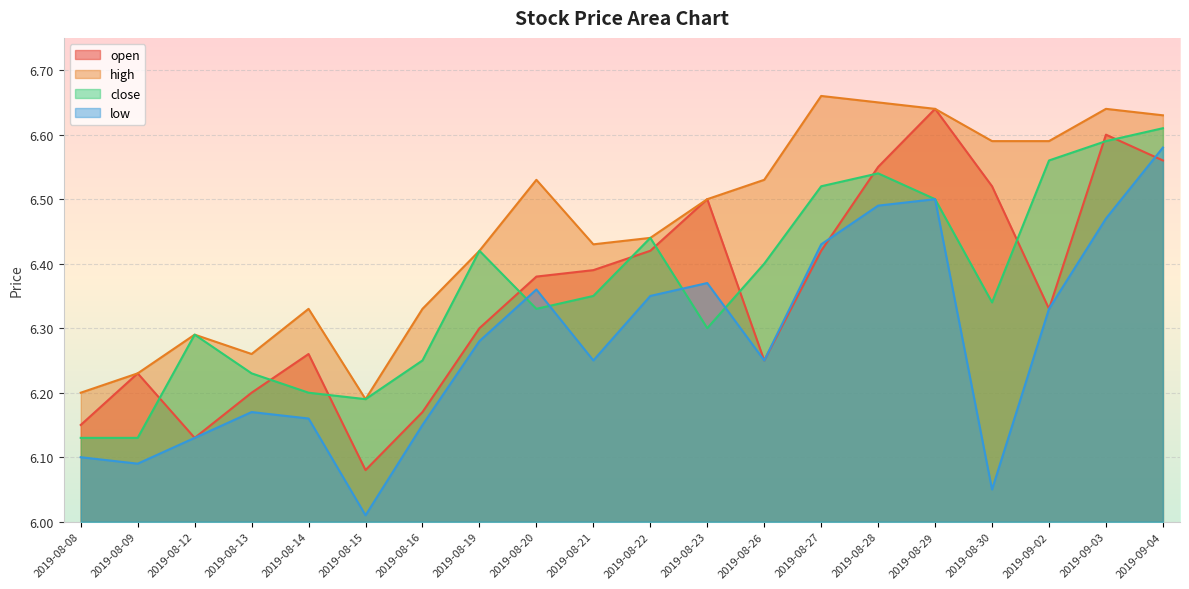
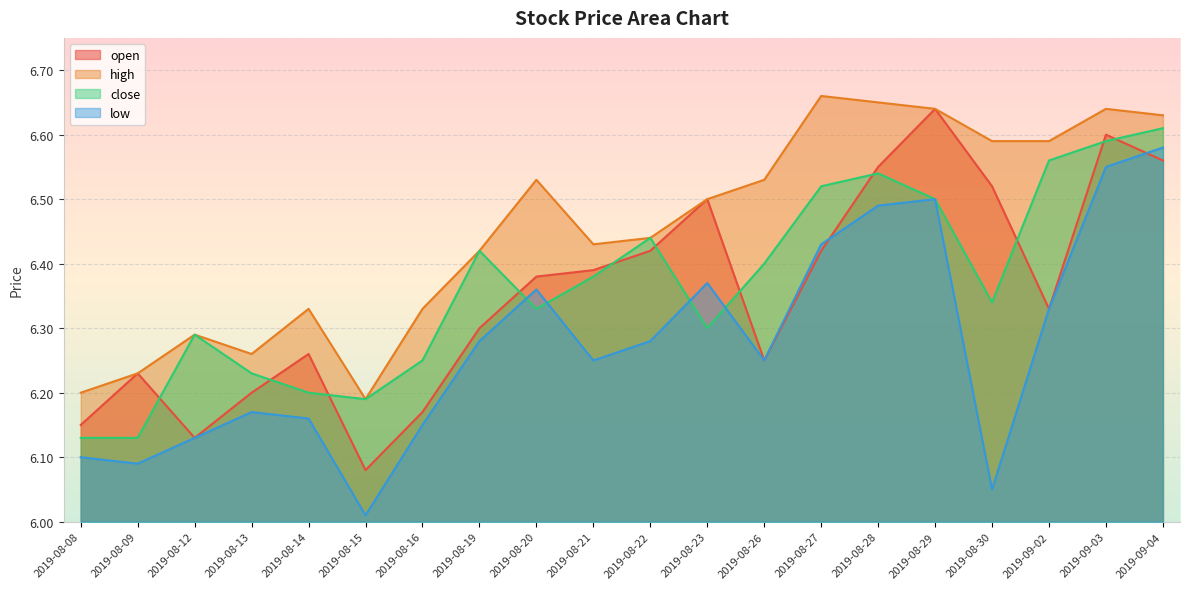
close, 2019-08-21: 6.35 -> 6.38
low, 2019-08-22: 6.35 -> 6.28
low, 2019-09-03: 6.47 -> 6.55
